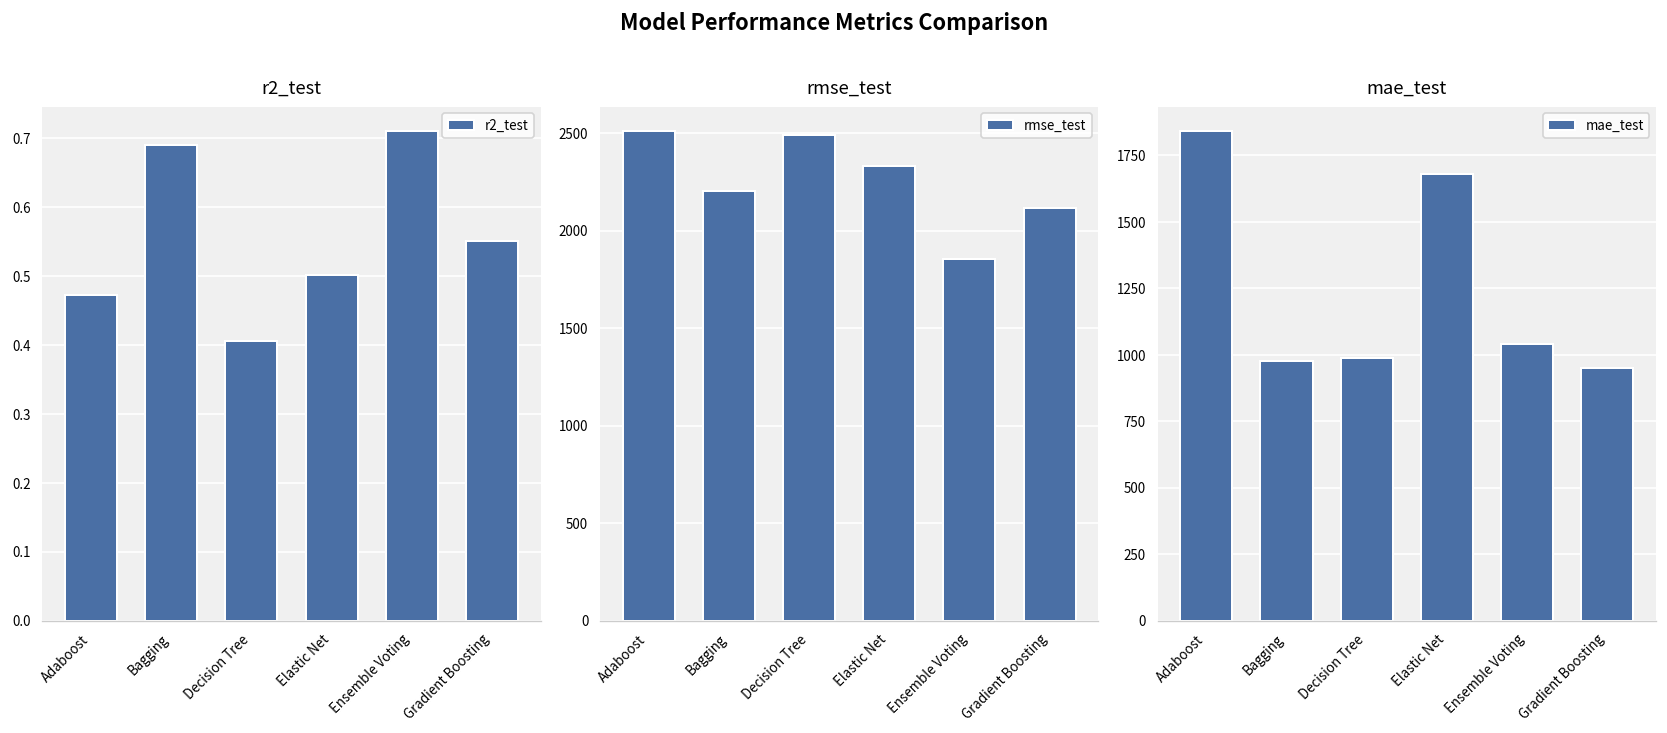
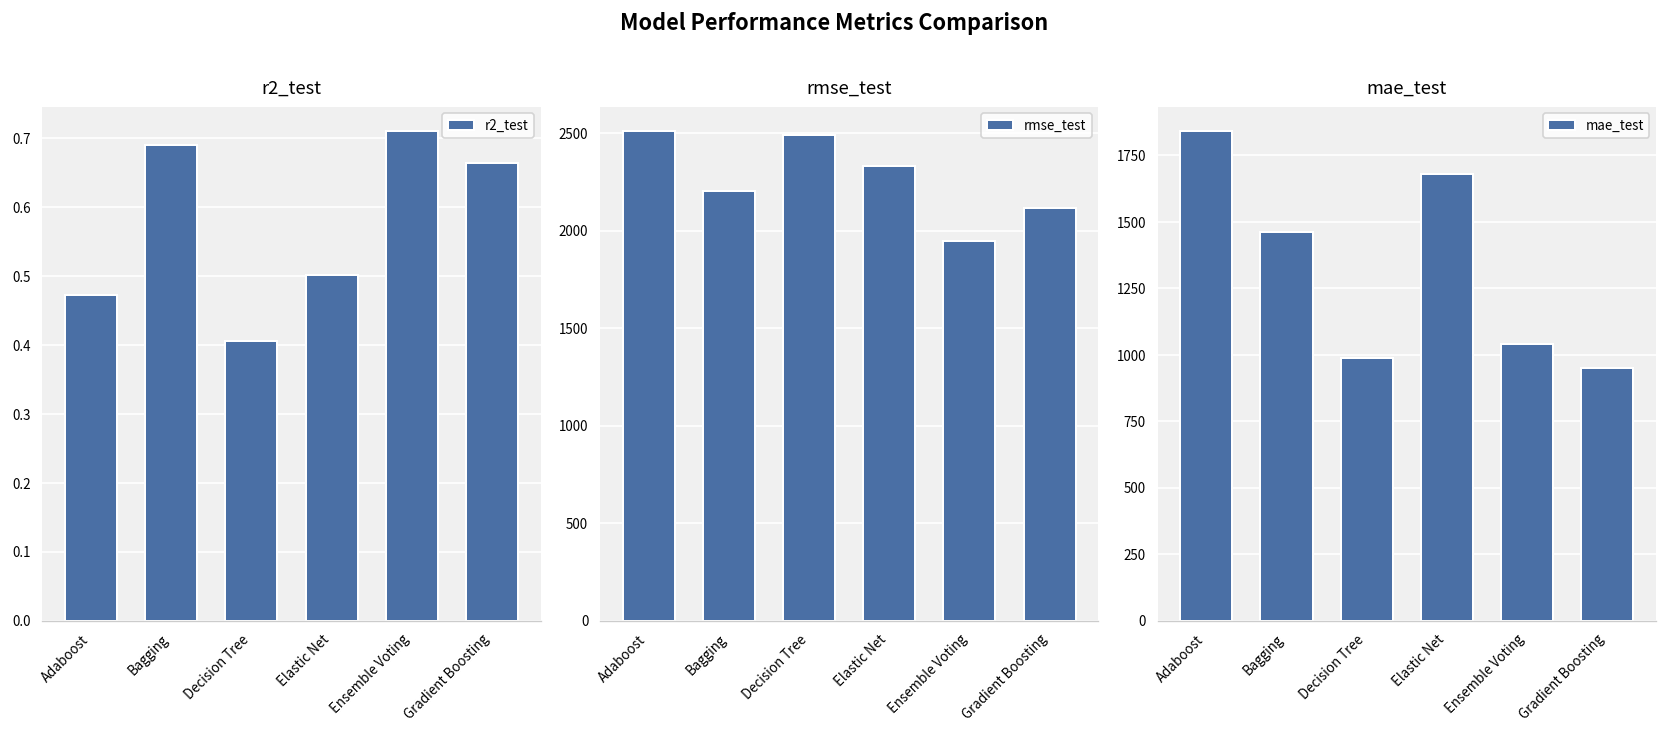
r2_test, Gradient Boosting: 0.55 -> 0.66
rmse_test, Ensemble Voting: 1860 -> 1950
mae_test, Bagging: 980 -> 1460
